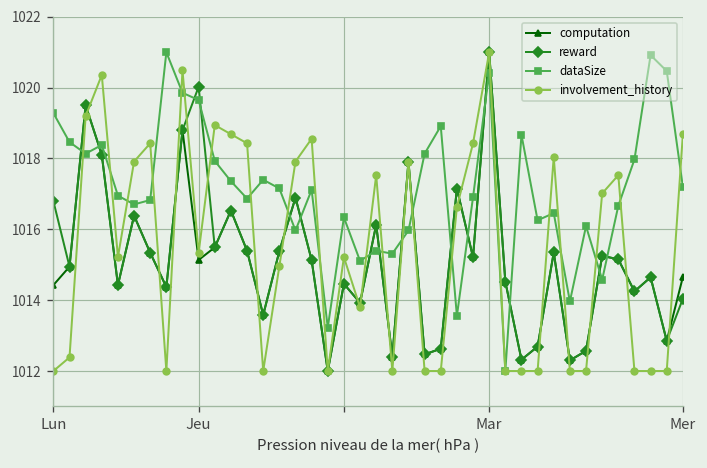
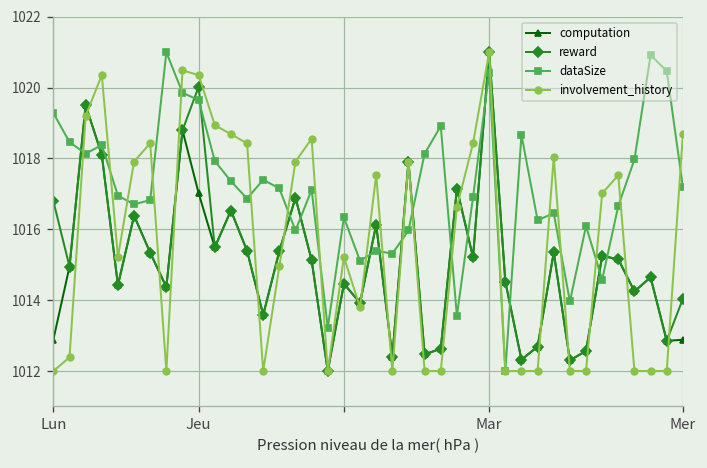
computation, Lun: 1014.4 -> 1012.9
computation, Jeu: 1015.1 -> 1017.0
involvement_history, Jeu: 1015.3 -> 1020.4
computation, Mer: 1014.7 -> 1012.9
